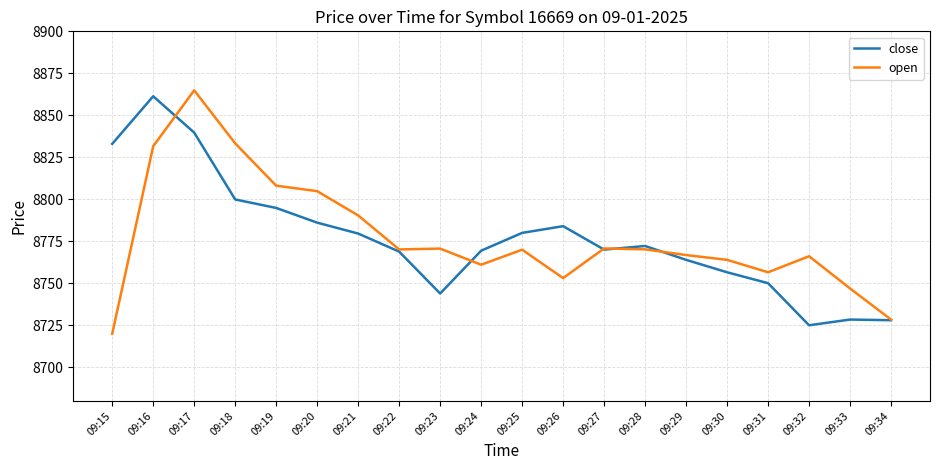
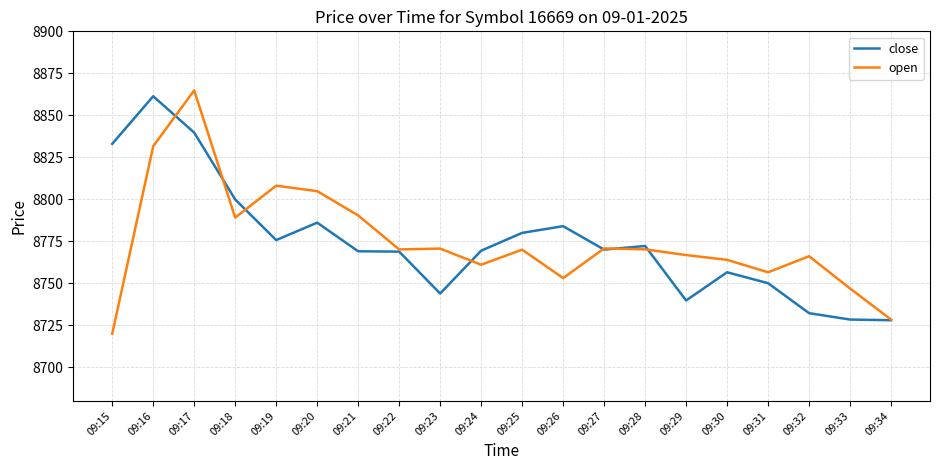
open, 09:18: 8833 -> 8789
close, 09:19: 8795 -> 8776
close, 09:21: 8780 -> 8769
close, 09:29: 8764 -> 8740
close, 09:32: 8725 -> 8732
